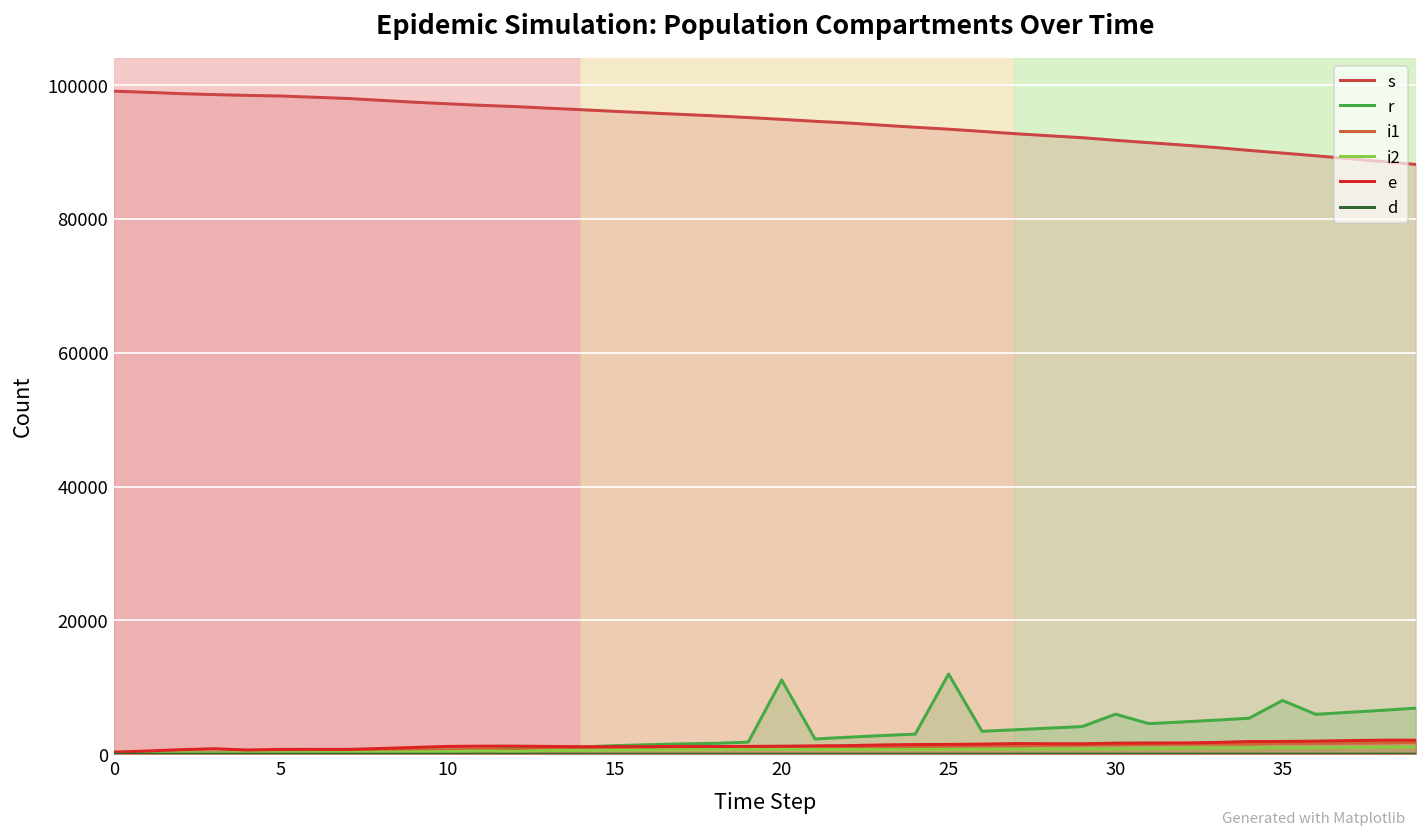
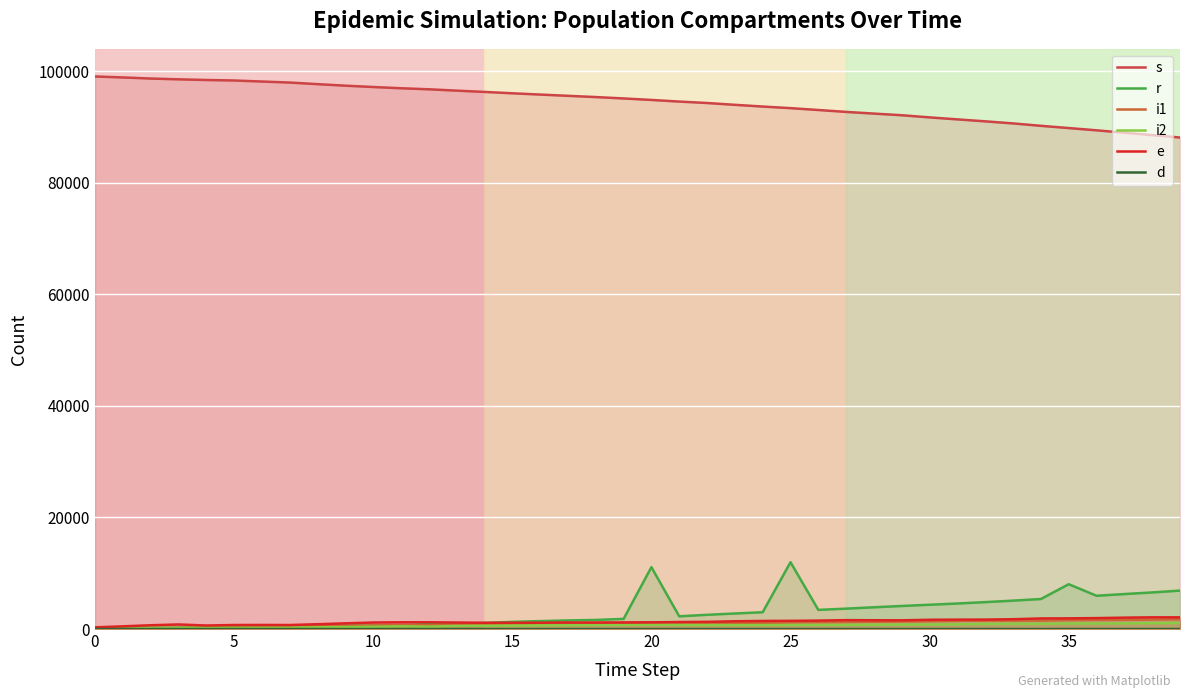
r, 30: 6000 -> 4000
